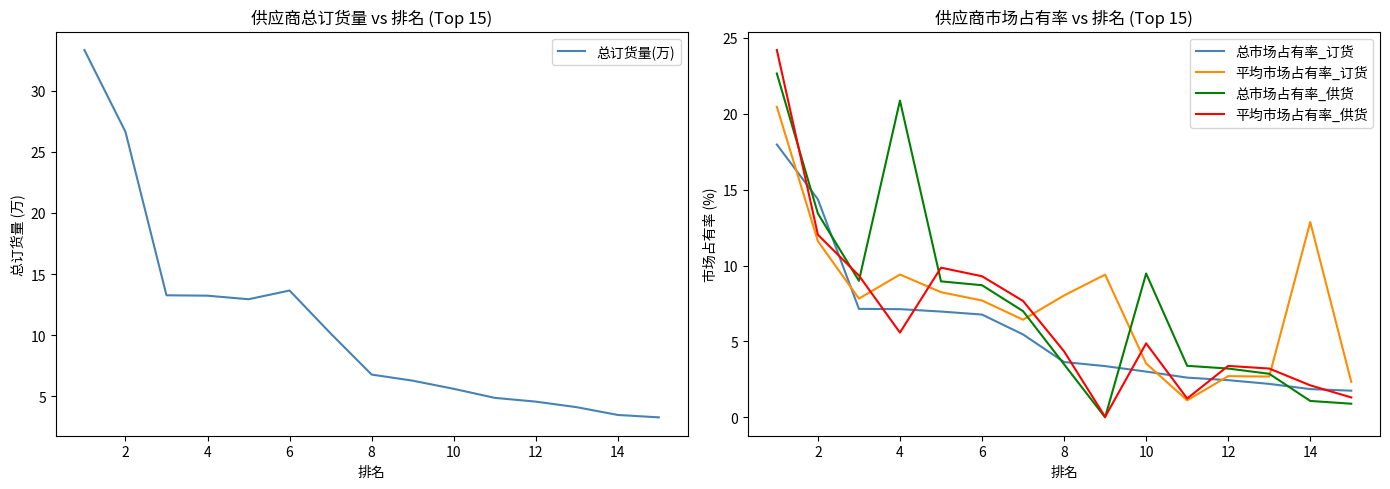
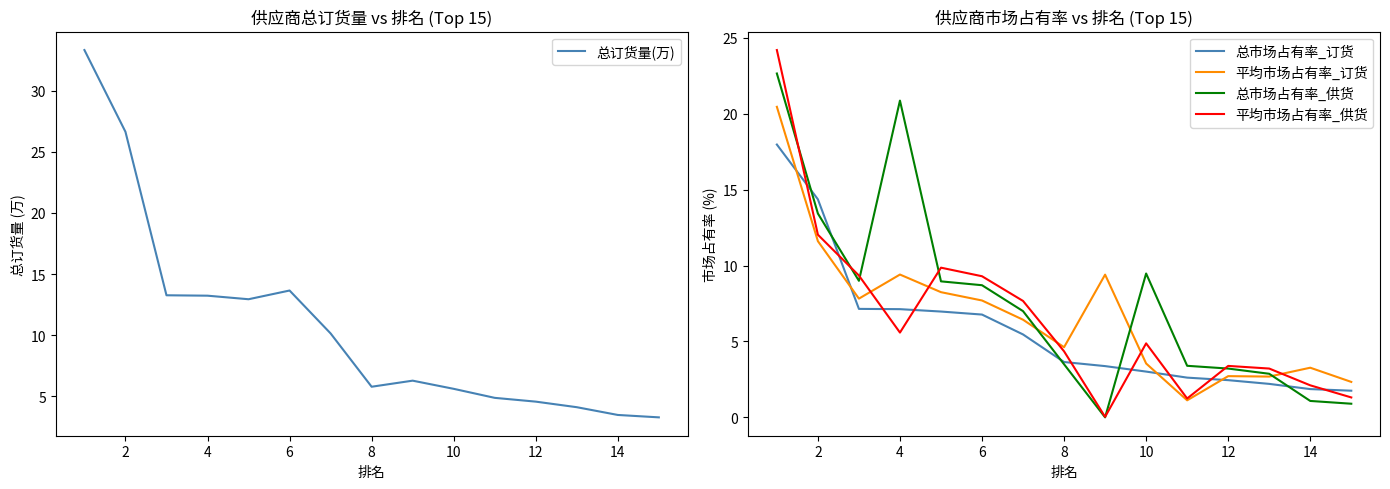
供应商总订货量 vs 排名 (Top 15), 8: 6.8 -> 5.8
供应商市场占有率 vs 排名 (Top 15), 平均市场占有率_订货, 8: 8.0 -> 4.6
供应商市场占有率 vs 排名 (Top 15), 平均市场占有率_订货, 14: 12.9 -> 3.3
